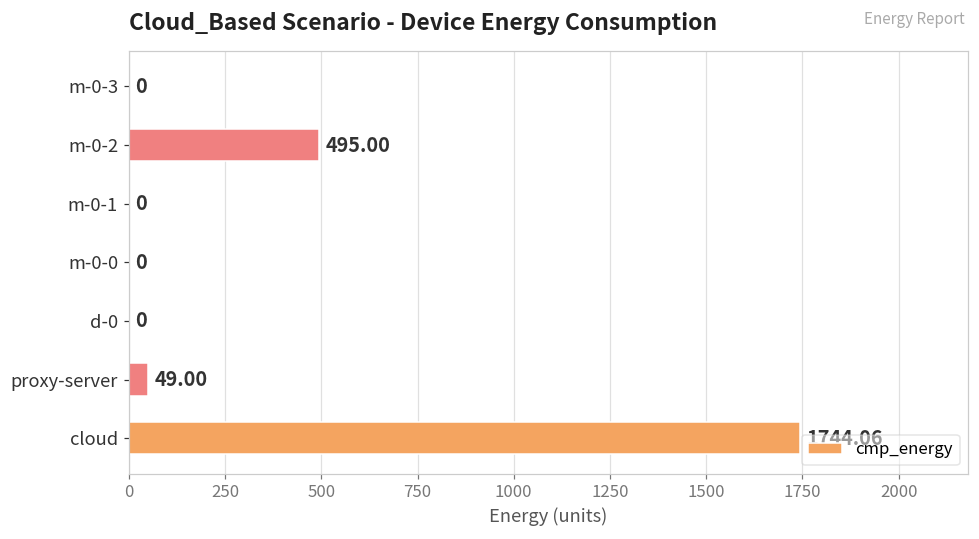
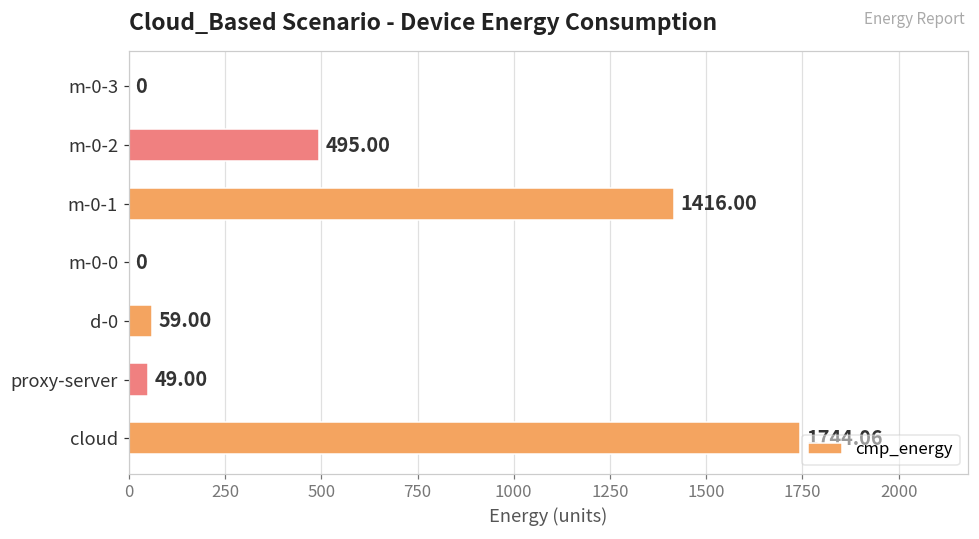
m-0-1: 0 -> 1416.00
d-0: 0 -> 59.00
